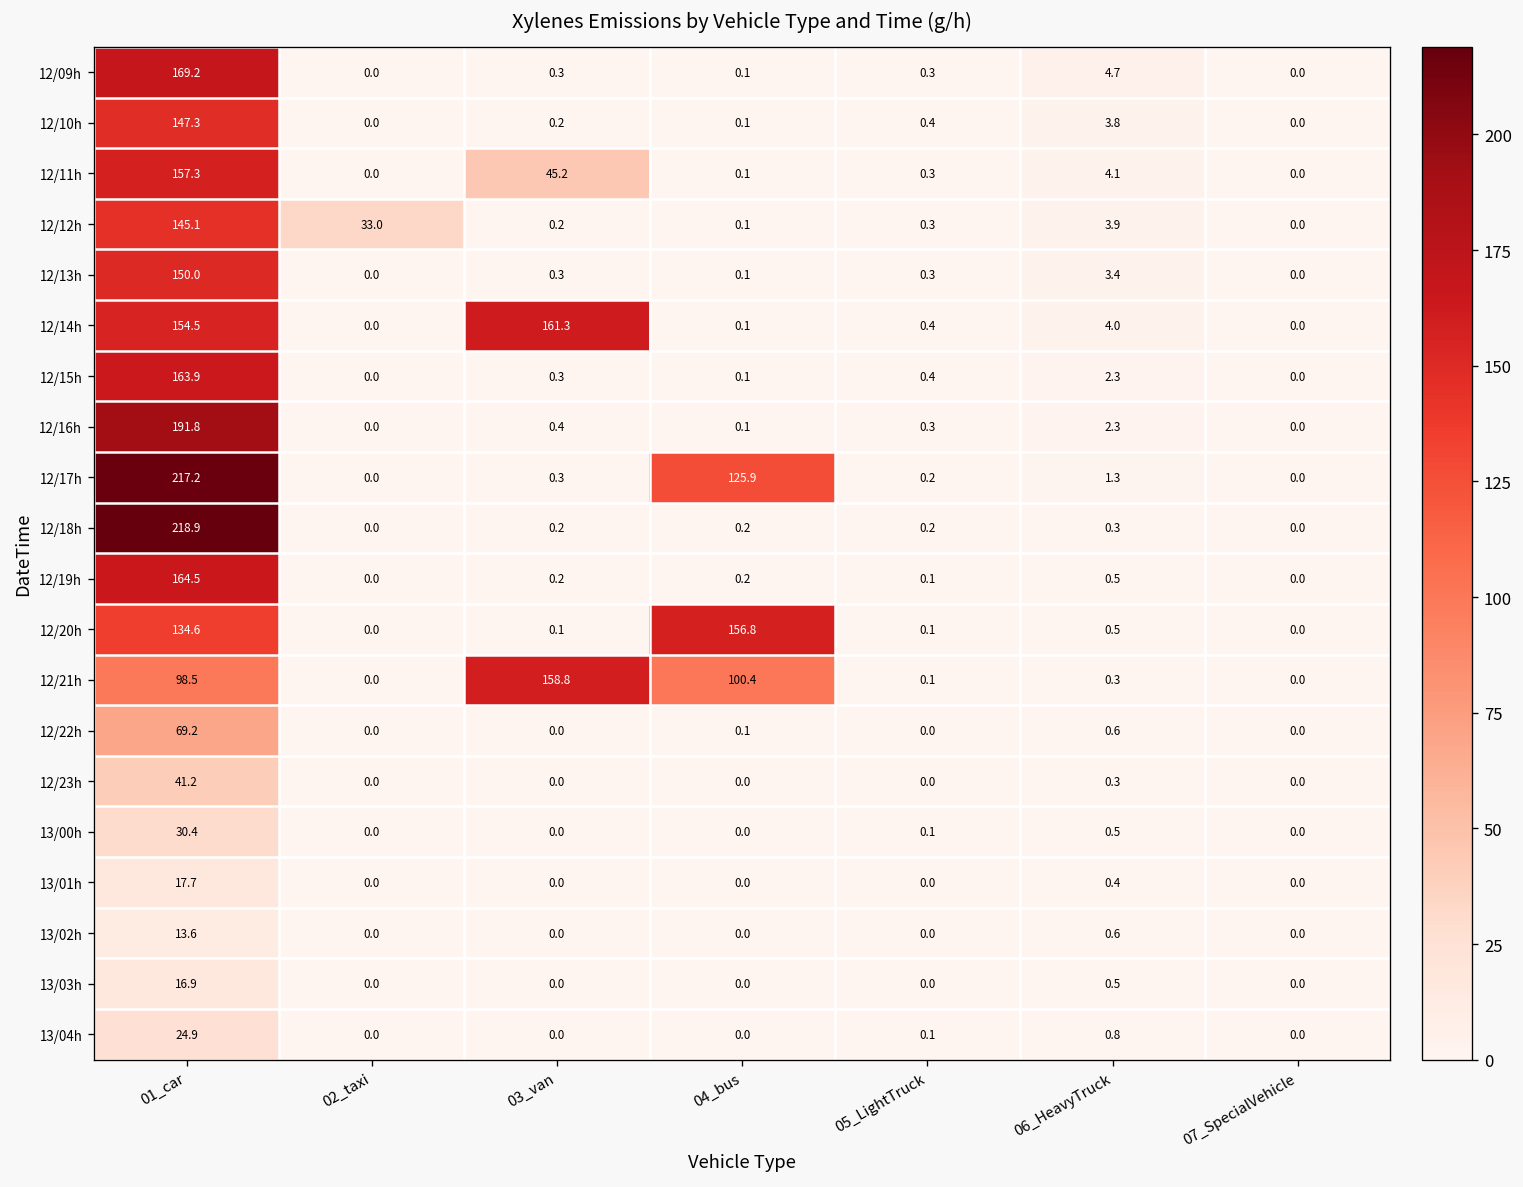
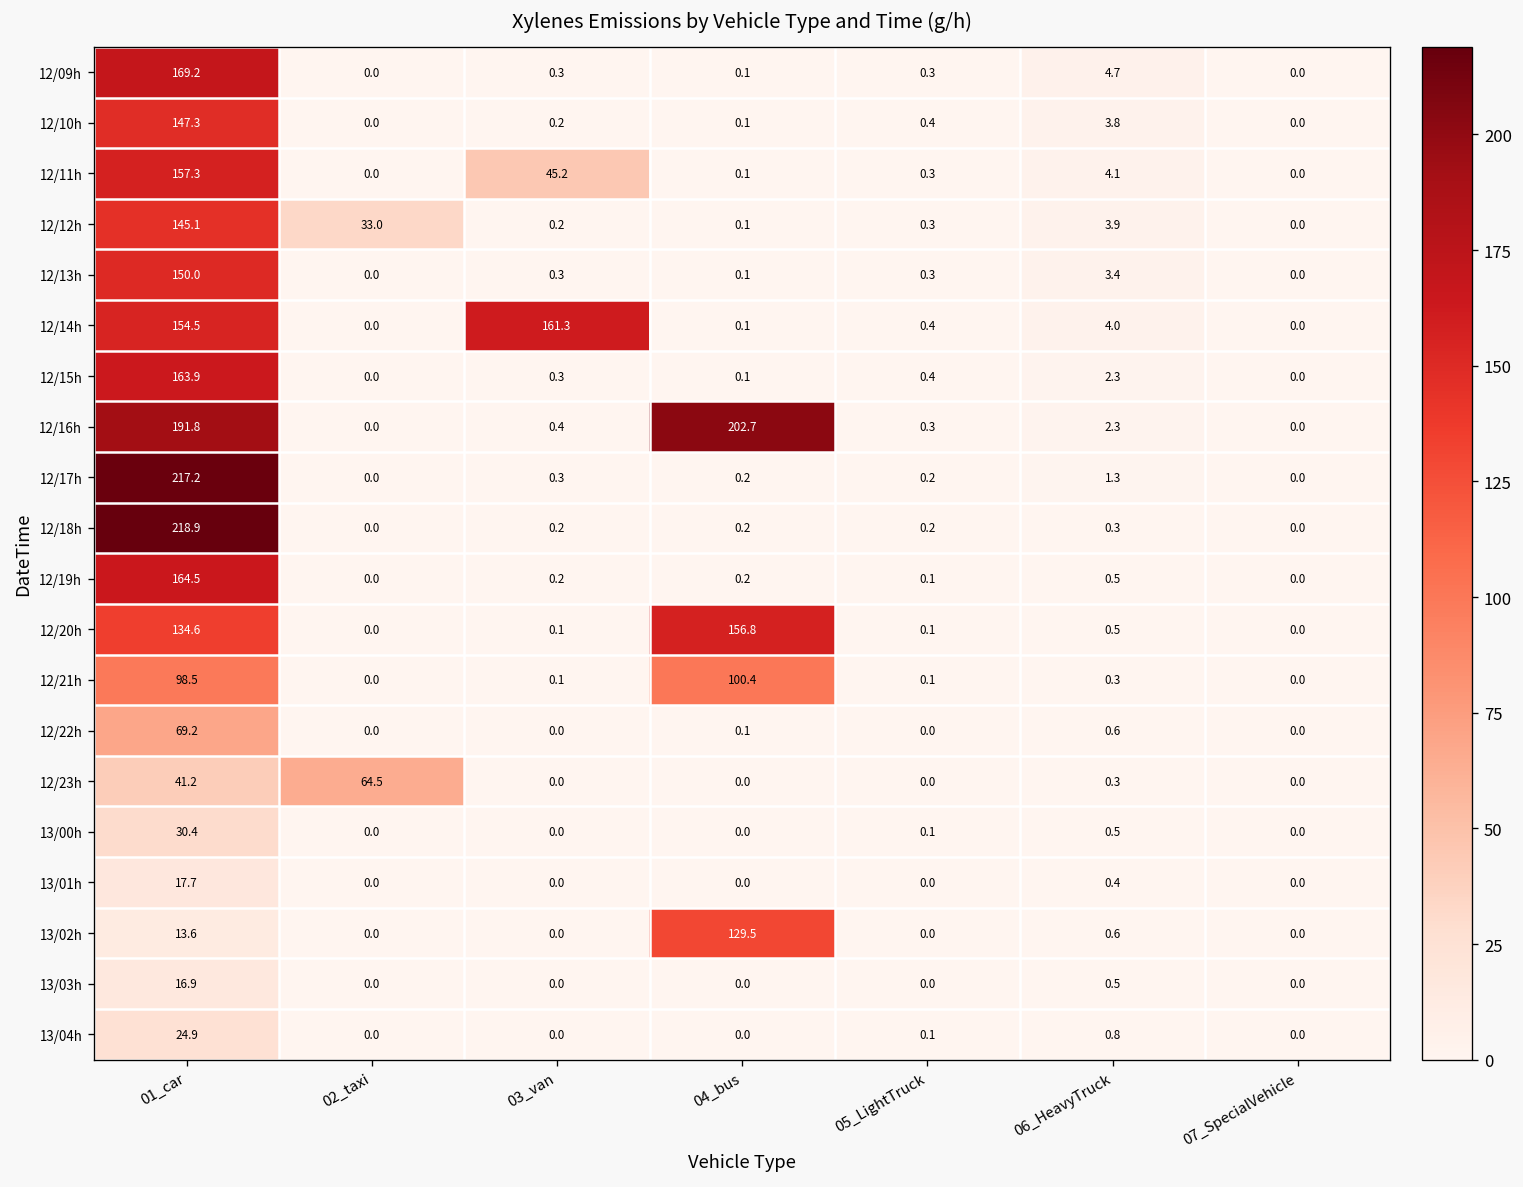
12/16h, 04_bus: 0.1 -> 202.7
12/17h, 04_bus: 125.9 -> 0.2
12/21h, 03_van: 158.8 -> 0.1
12/23h, 02_taxi: 0.0 -> 64.5
13/02h, 04_bus: 0.0 -> 129.5
